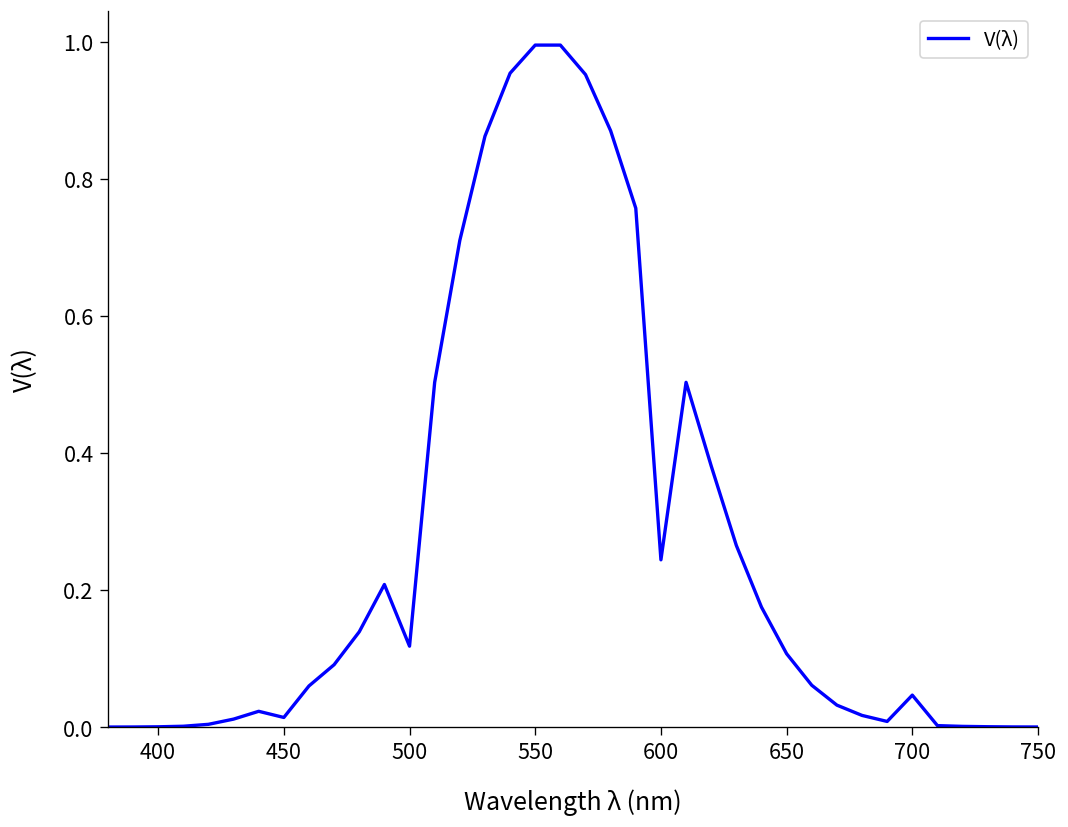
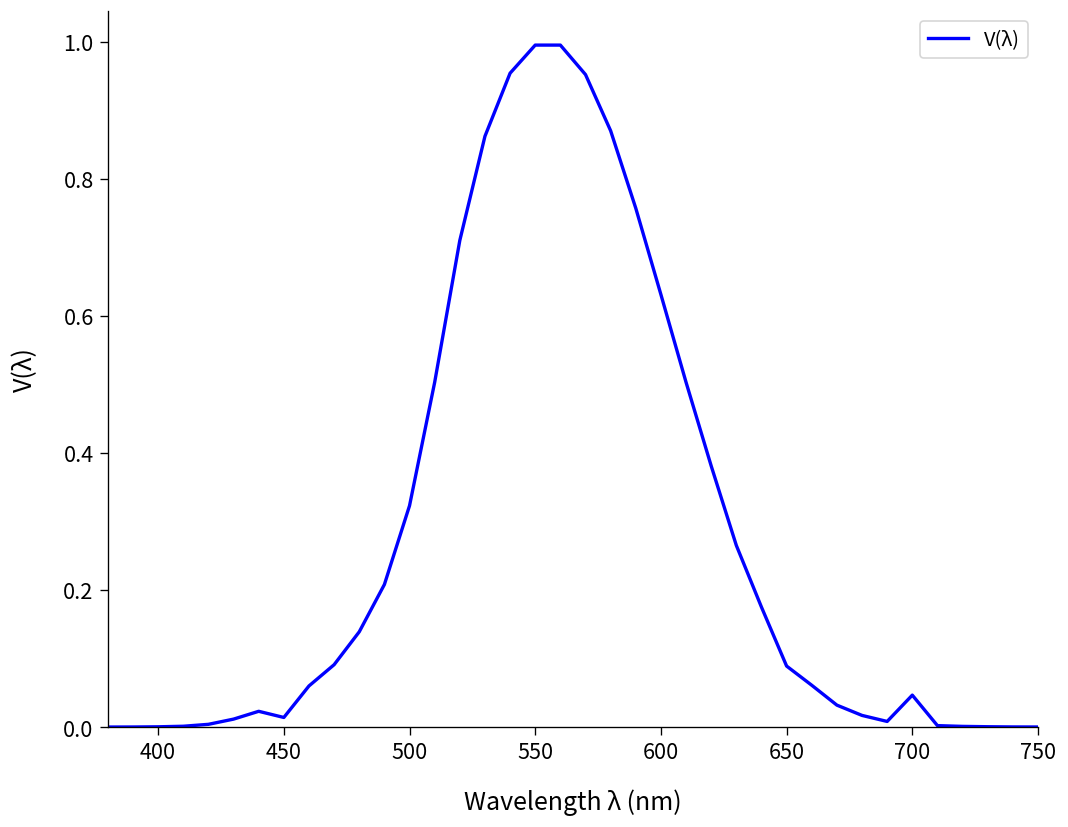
500: 0.12 -> 0.32
600: 0.24 -> 0.63
650: 0.11 -> 0.09
